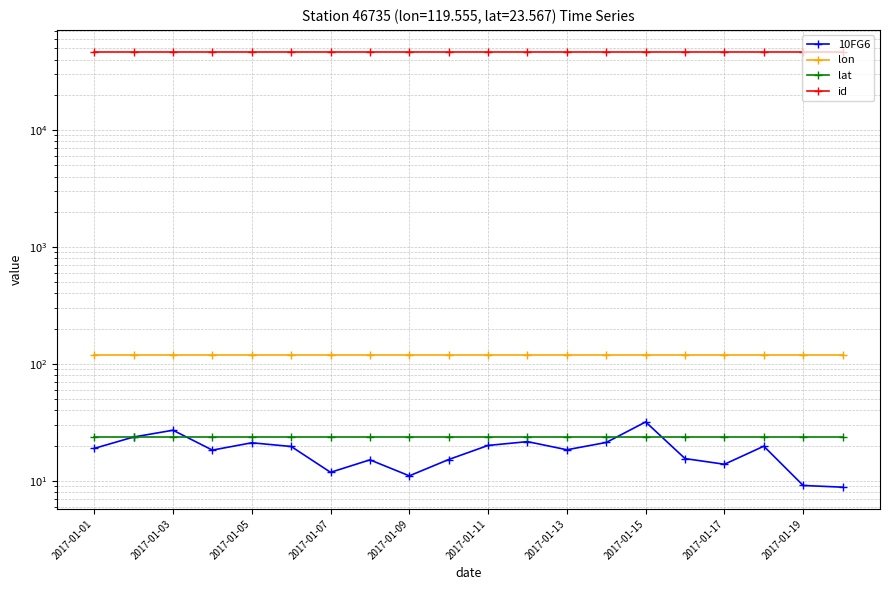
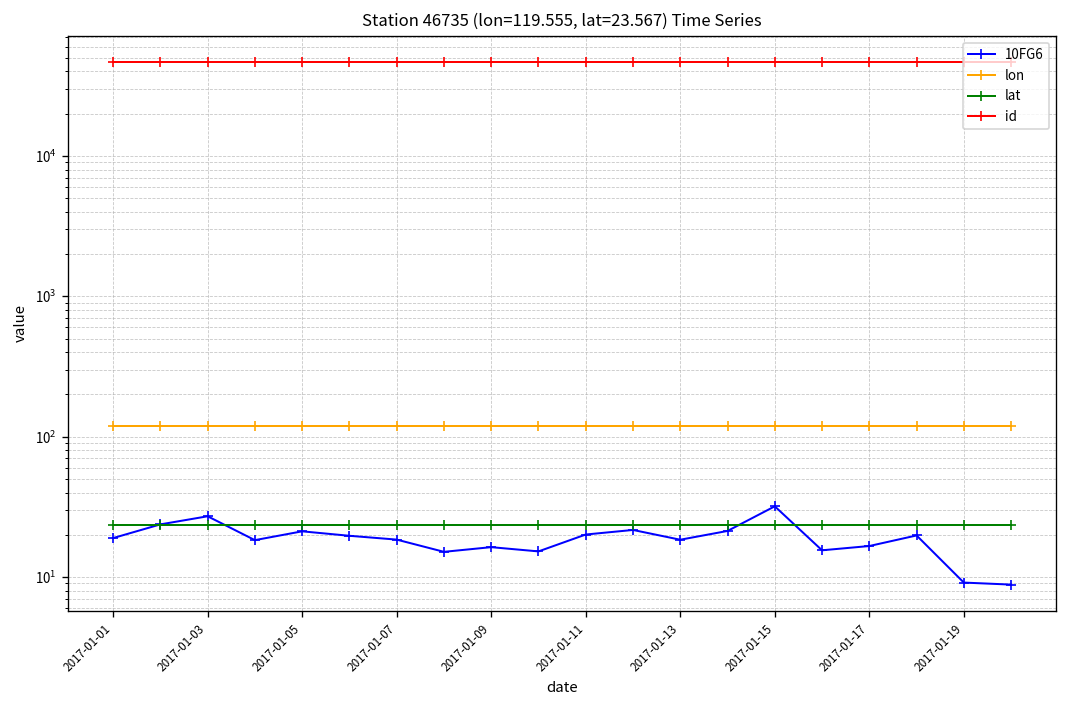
10FG6, 2017-01-07: 12 -> 18
10FG6, 2017-01-09: 11 -> 16
10FG6, 2017-01-17: 14 -> 17
